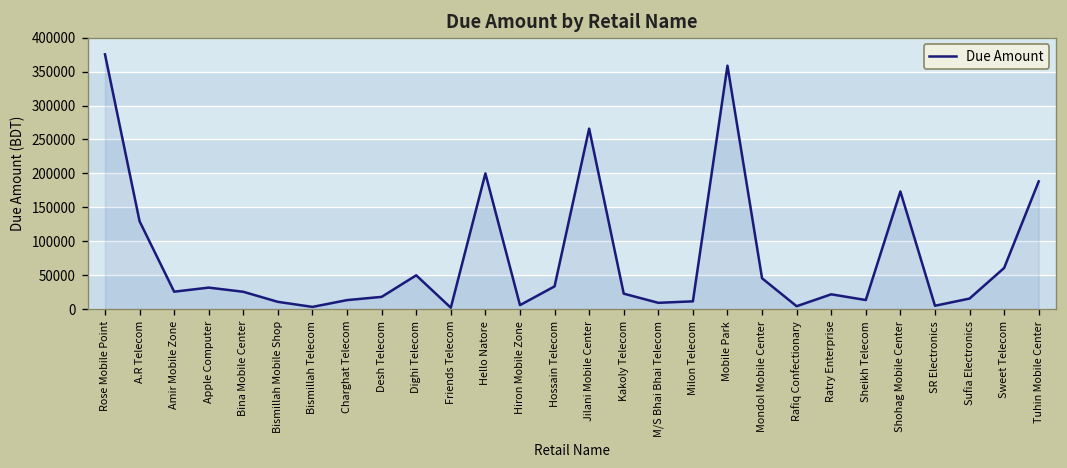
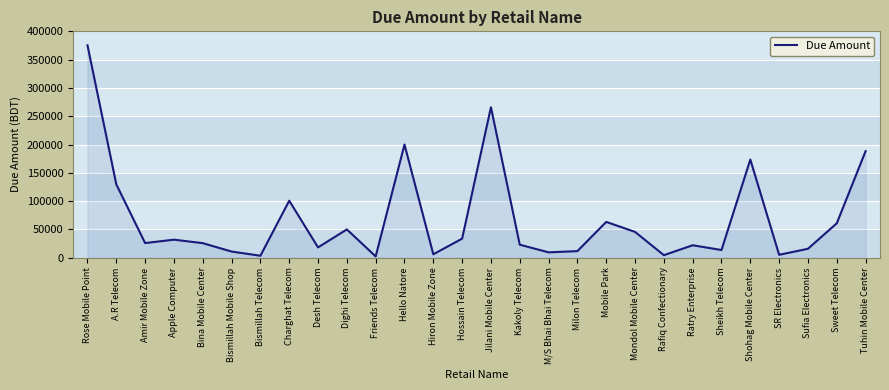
Charghat Telecom: 10000 -> 100000
Mobile Park: 360000 -> 60000
